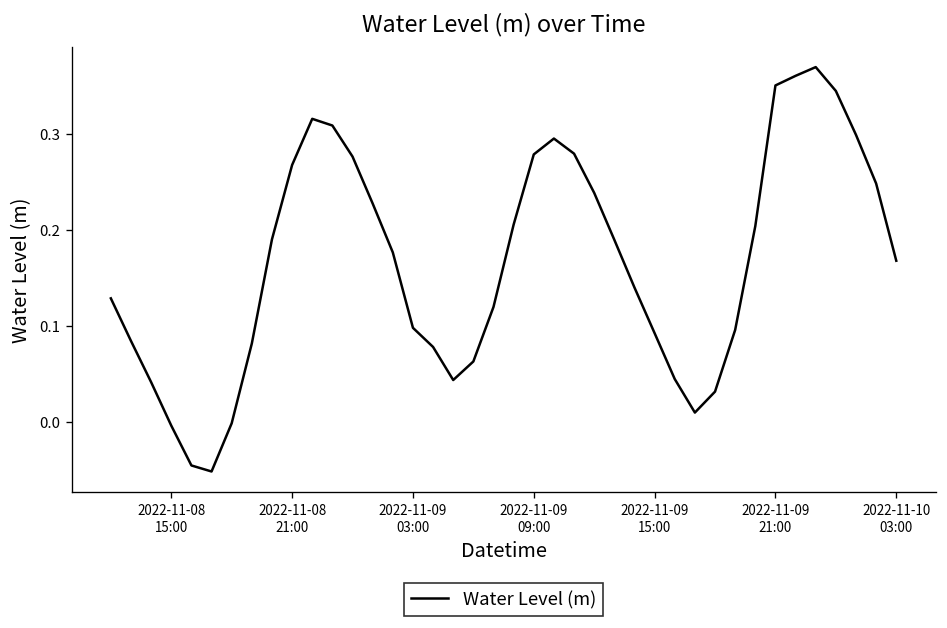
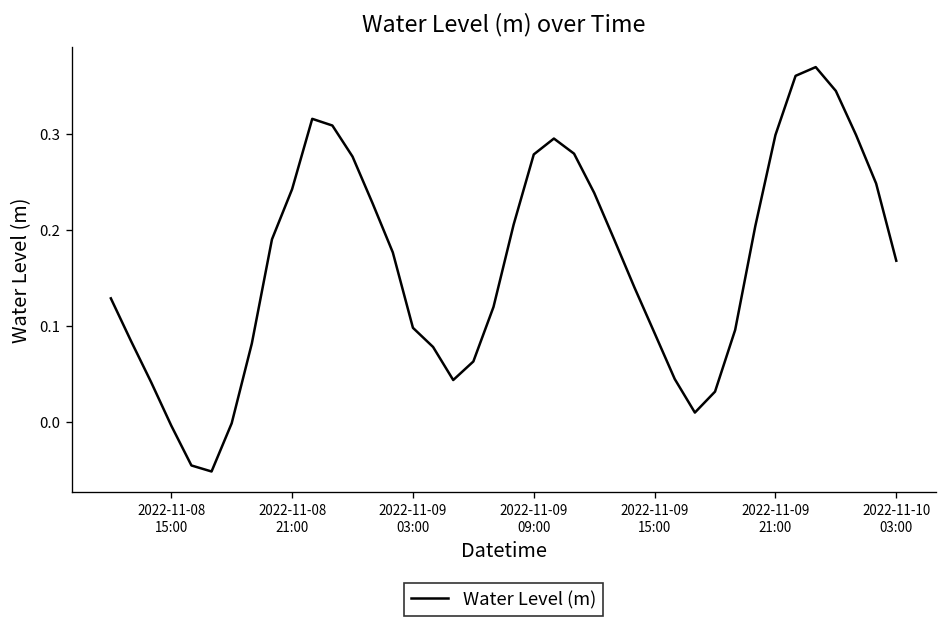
2022-11-08 21:00: 0.27 -> 0.24
2022-11-09 21:00: 0.35 -> 0.30
